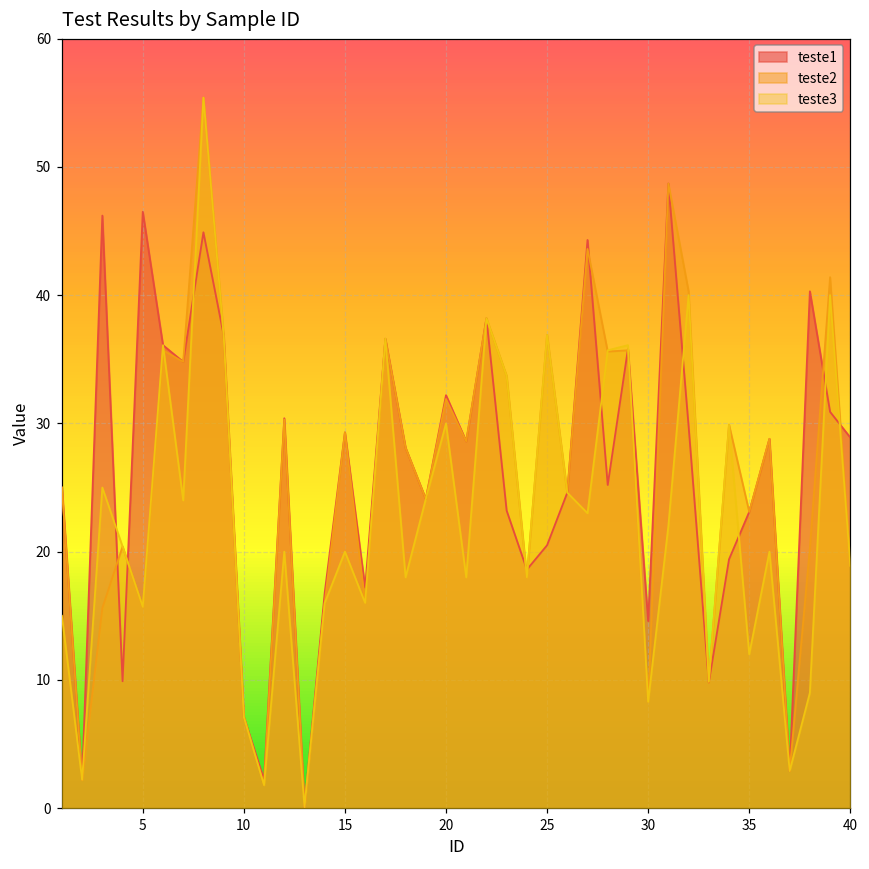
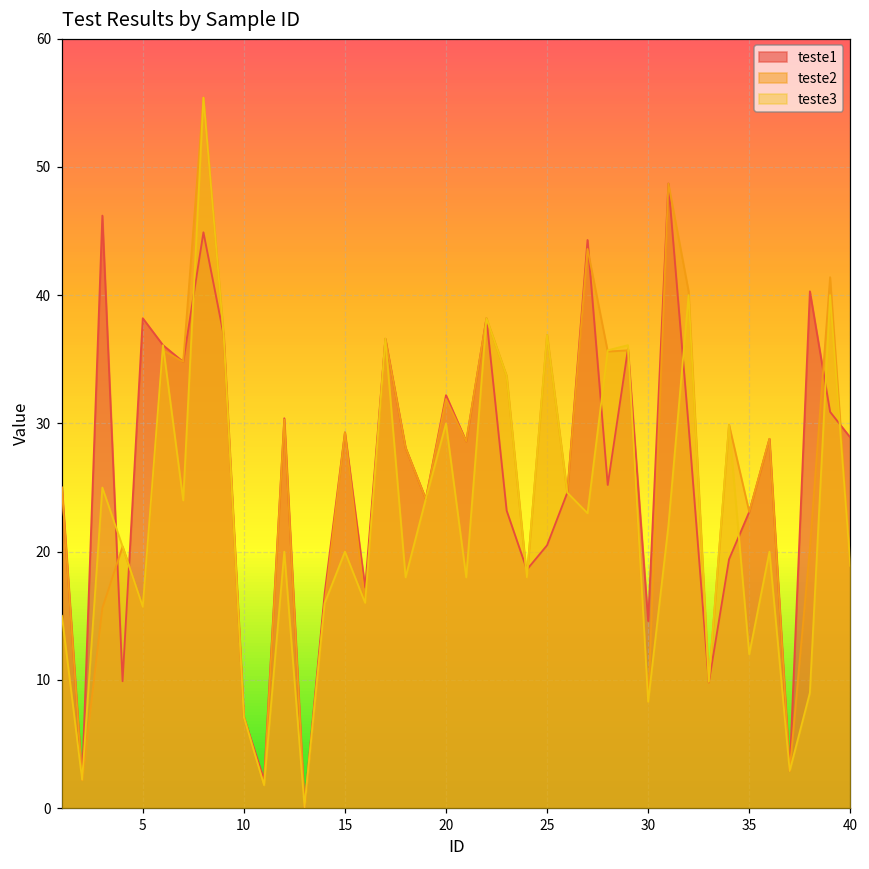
teste1, 5: 46.5 -> 38.2
